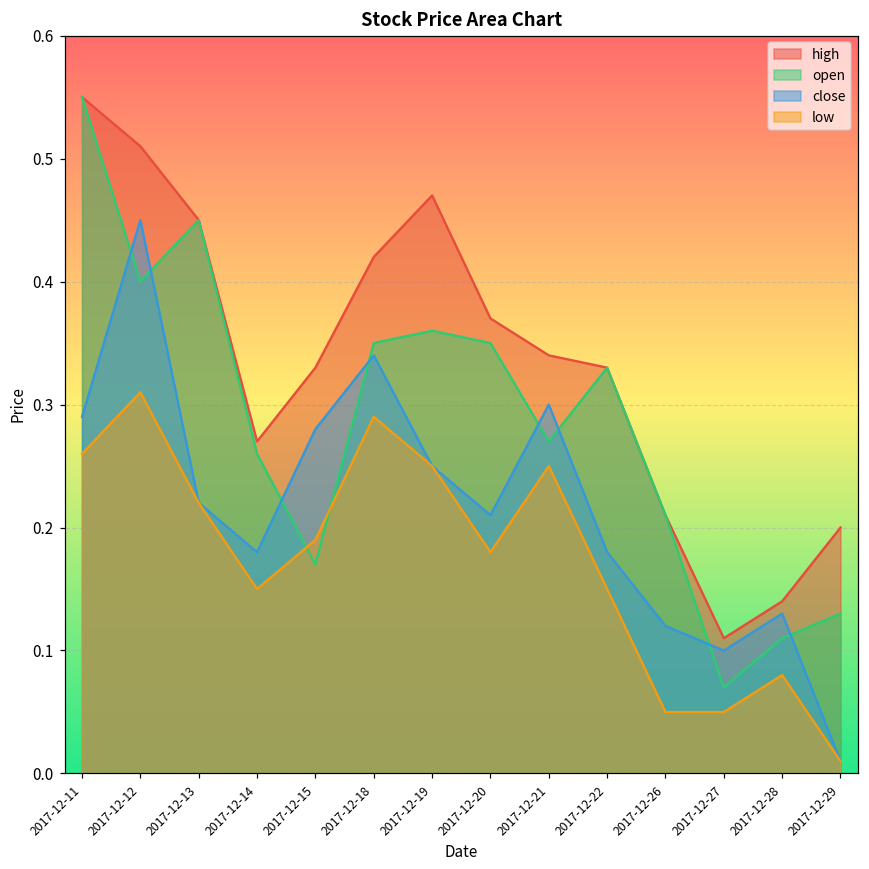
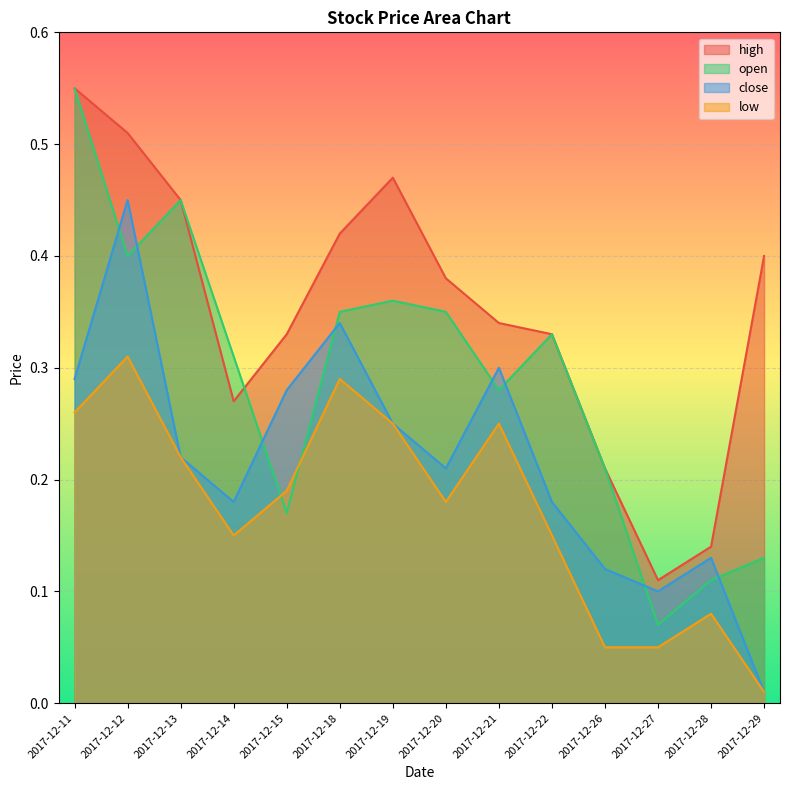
open, 2017-12-14: 0.26 -> 0.31
high, 2017-12-20: 0.37 -> 0.38
open, 2017-12-21: 0.27 -> 0.28
high, 2017-12-29: 0.2 -> 0.4
